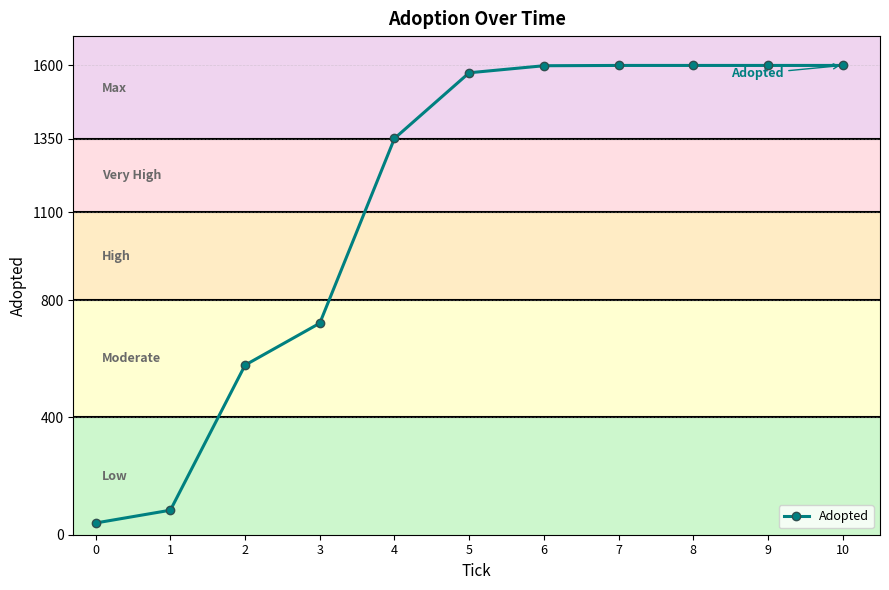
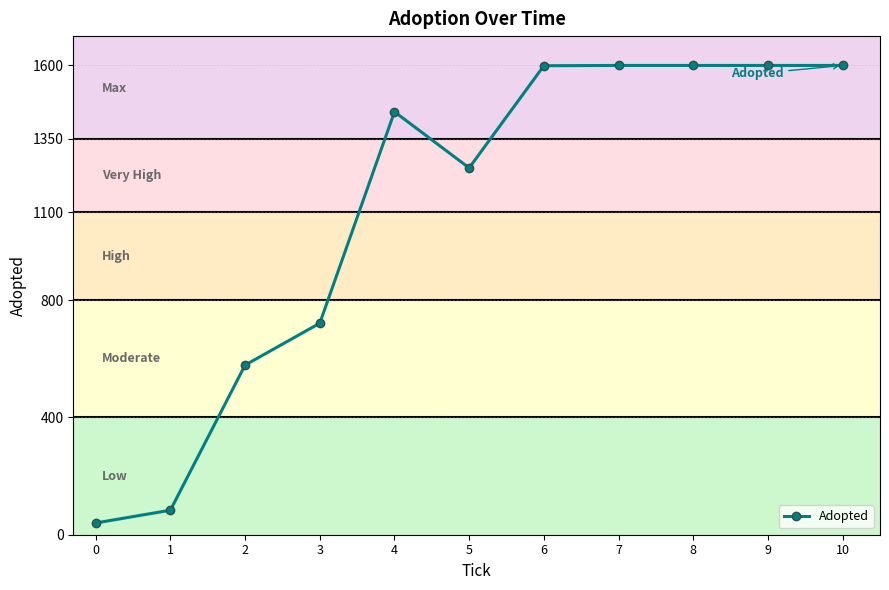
4: 1350 -> 1440
5: 1580 -> 1250
